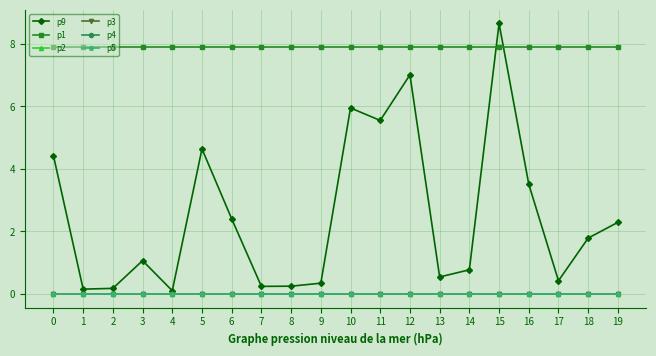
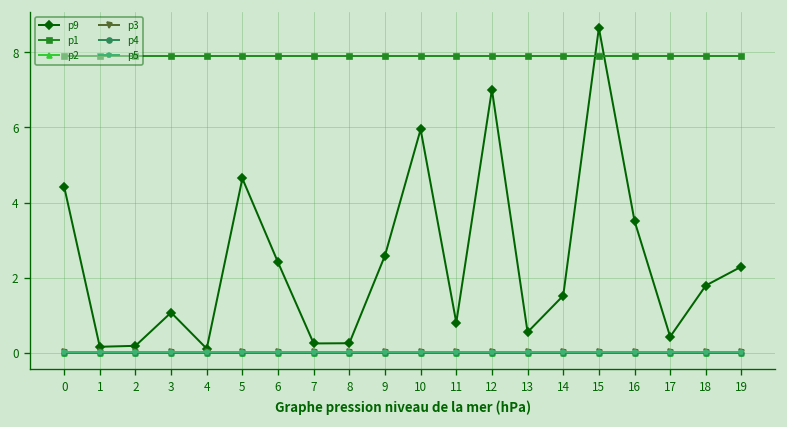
p9, 9: 0.3 -> 2.6
p9, 11: 5.6 -> 0.8
p9, 14: 0.8 -> 1.5
